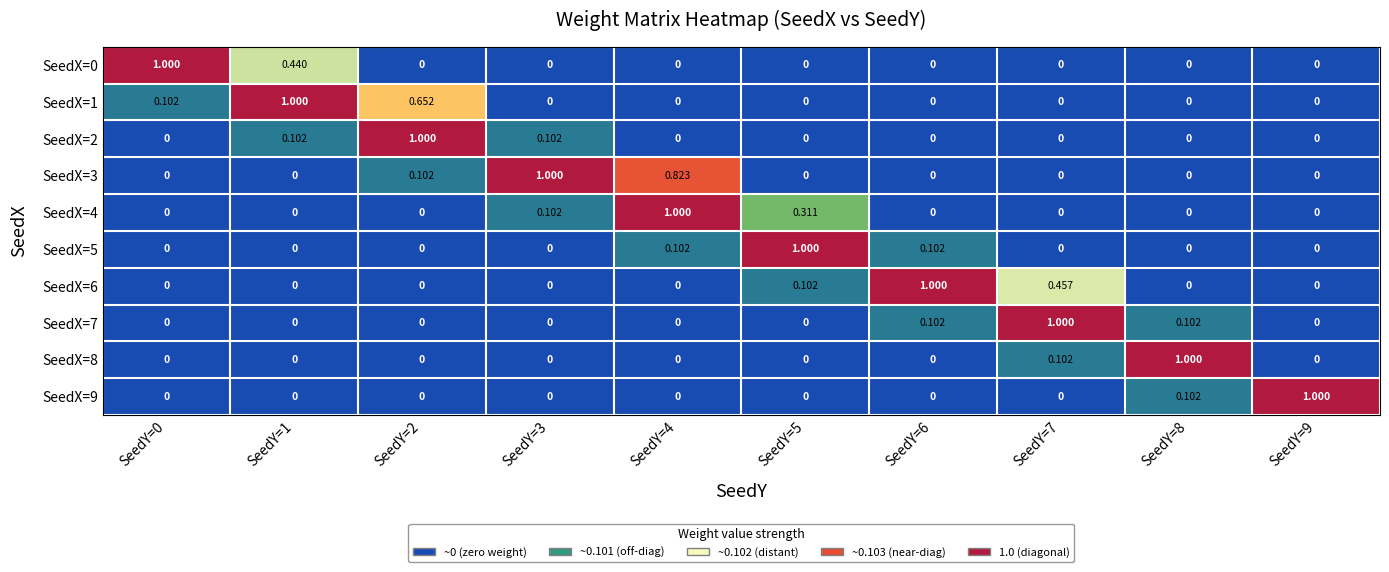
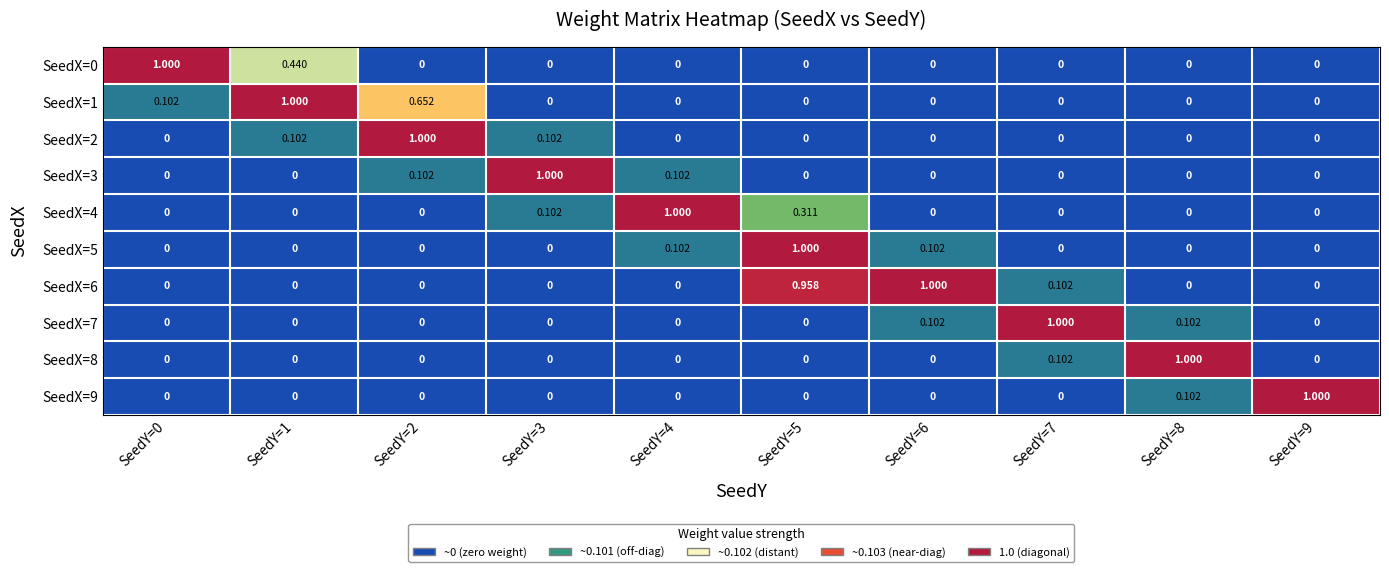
SeedX=3, SeedY=4: 0.823 -> 0.102
SeedX=6, SeedY=5: 0.102 -> 0.958
SeedX=6, SeedY=7: 0.457 -> 0.102
